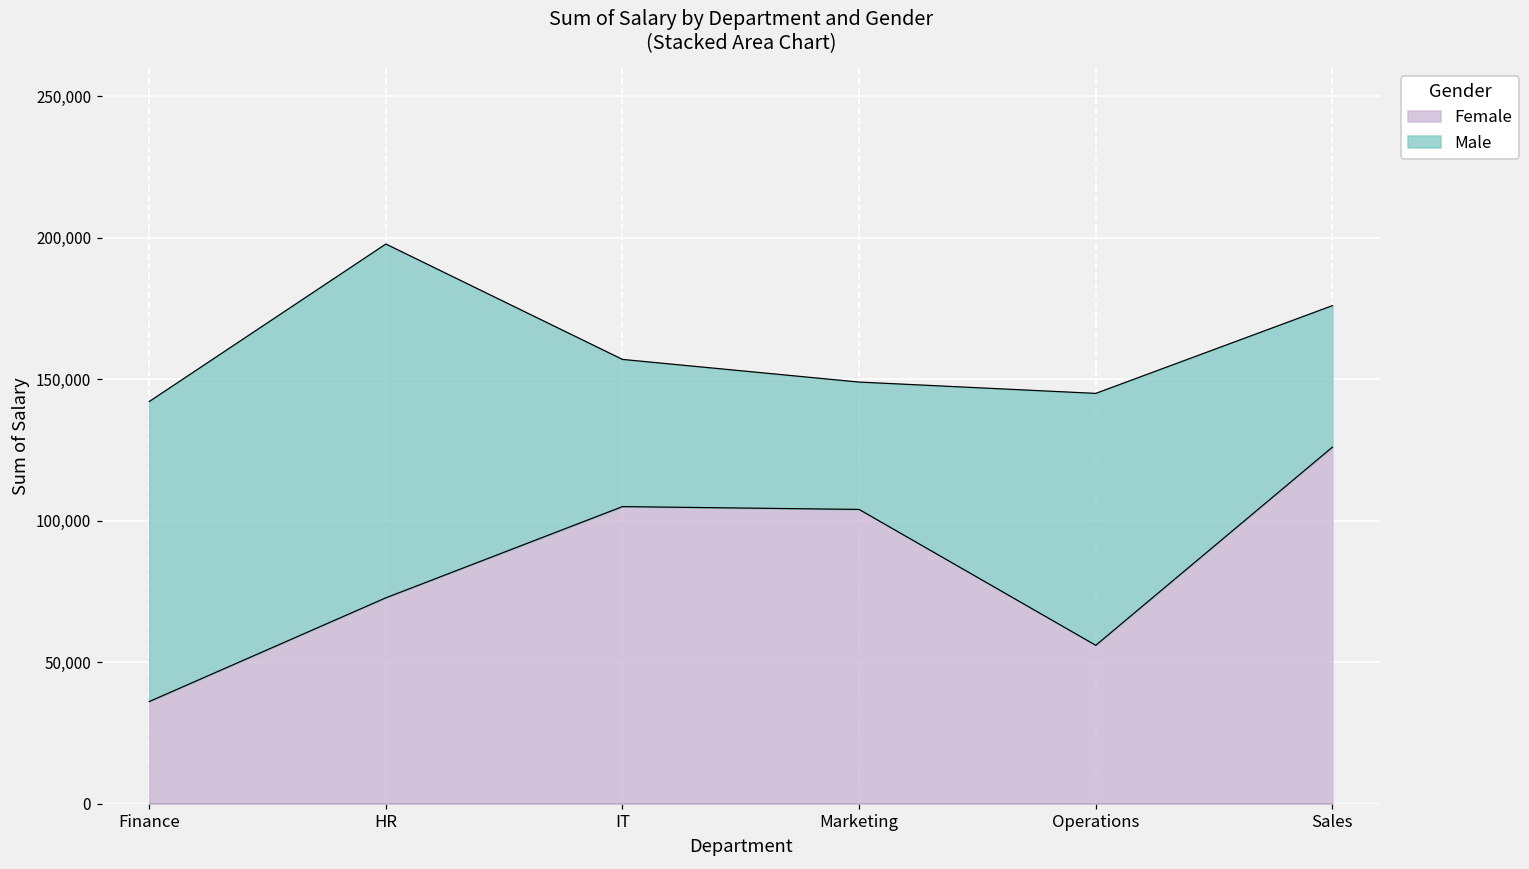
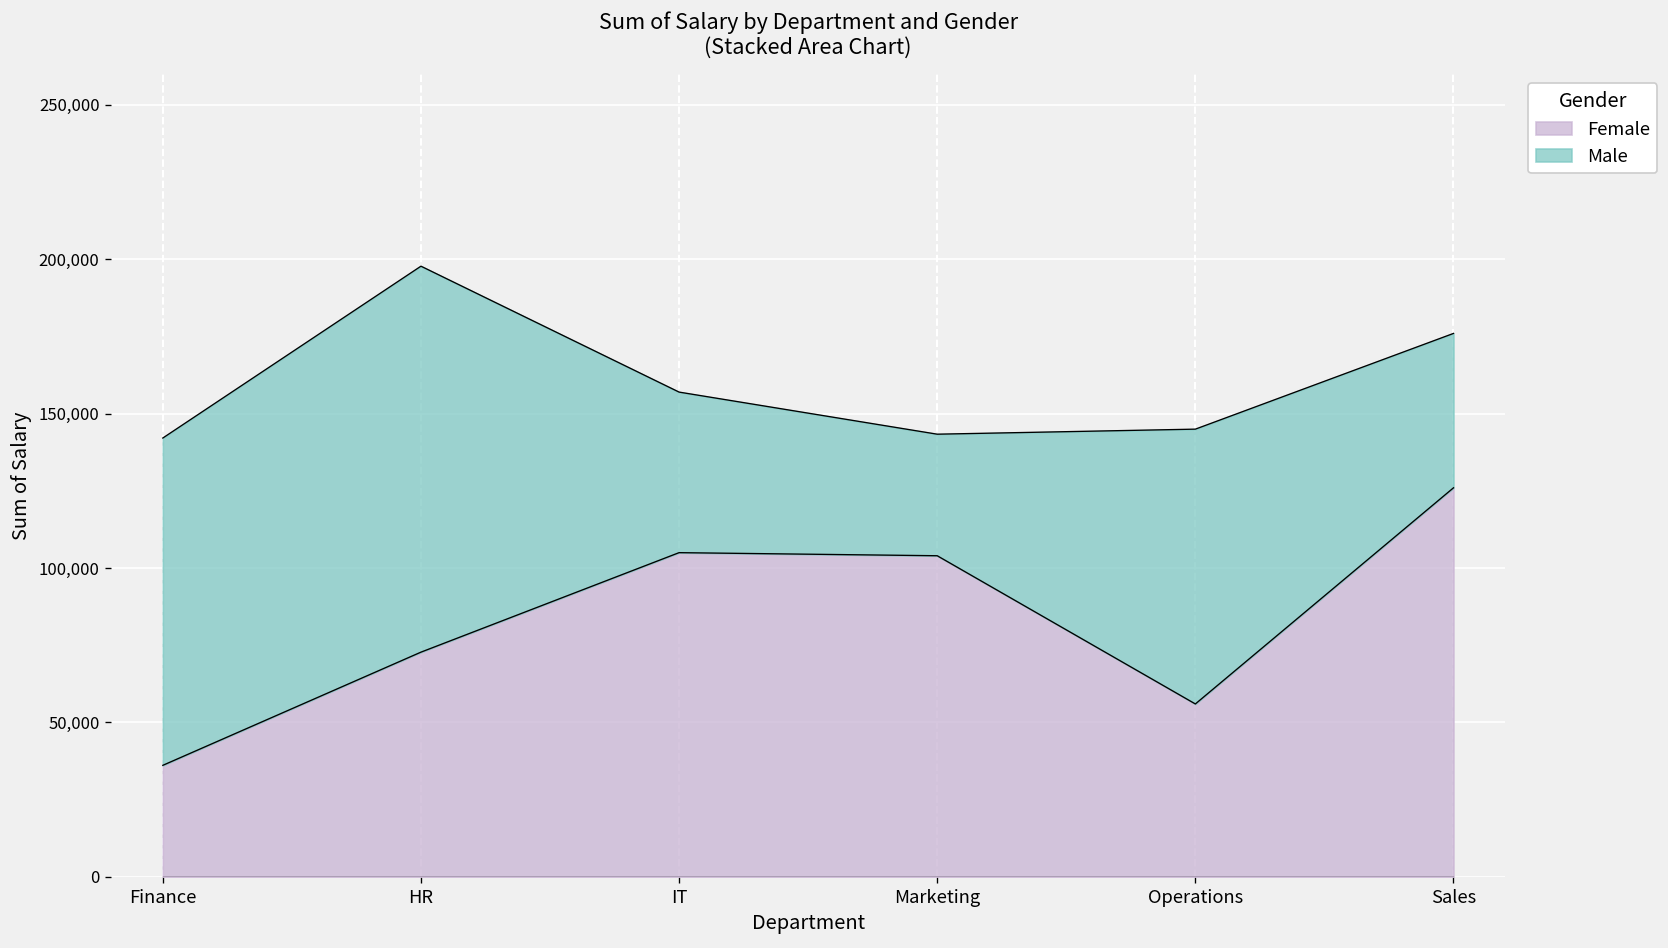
Male, Marketing: 45,000 -> 39,000
